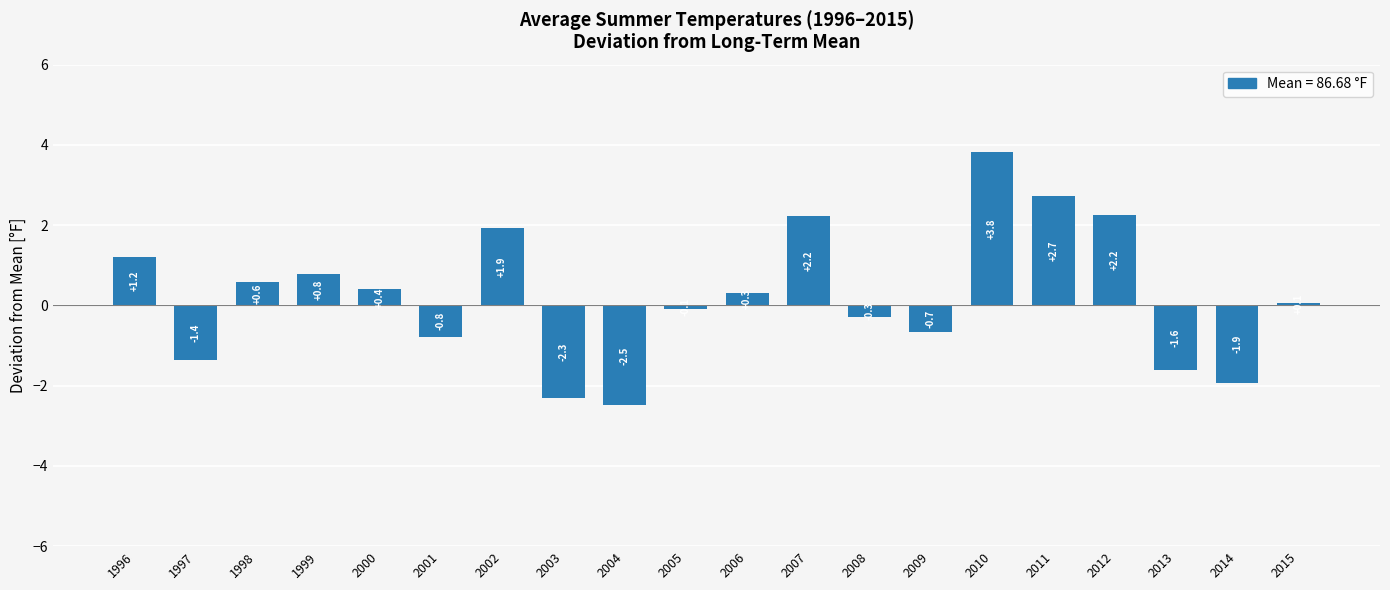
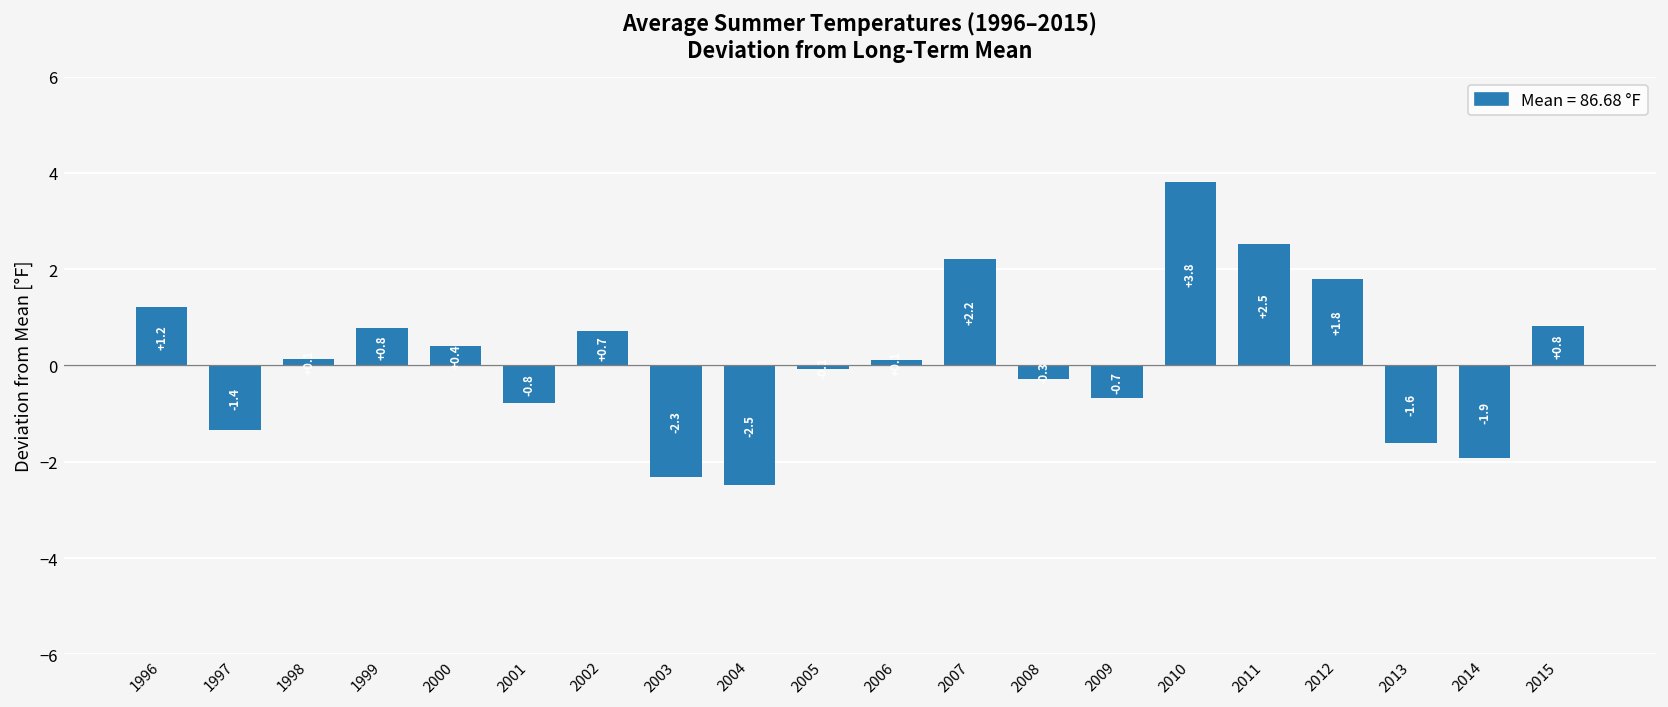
1998: 0.6 -> 0.1
2002: +1.9 -> +0.7
2006: 0.3 -> 0.1
2011: +2.7 -> +2.5
2012: +2.2 -> +1.8
2015: 0.1 -> 0.8
